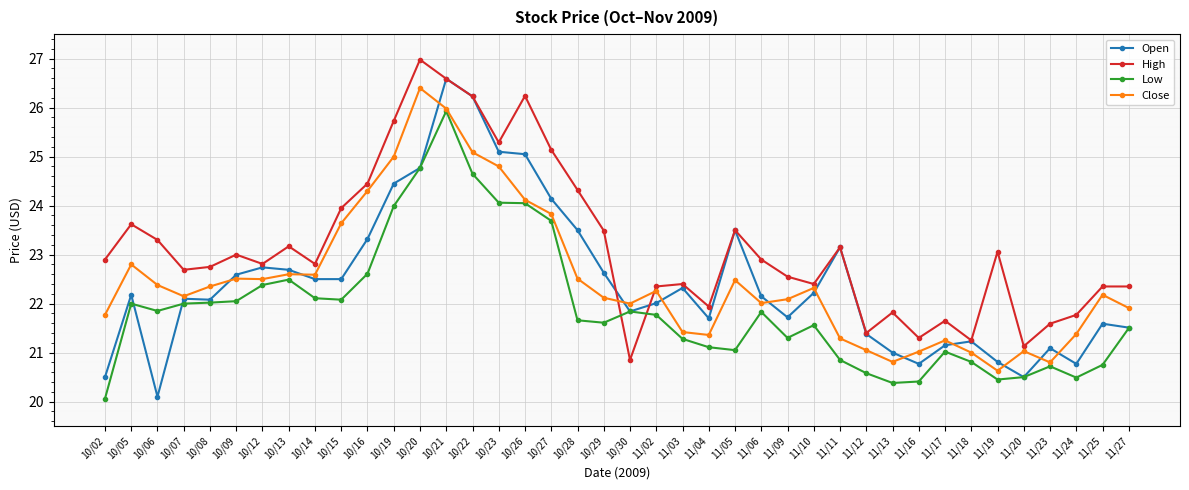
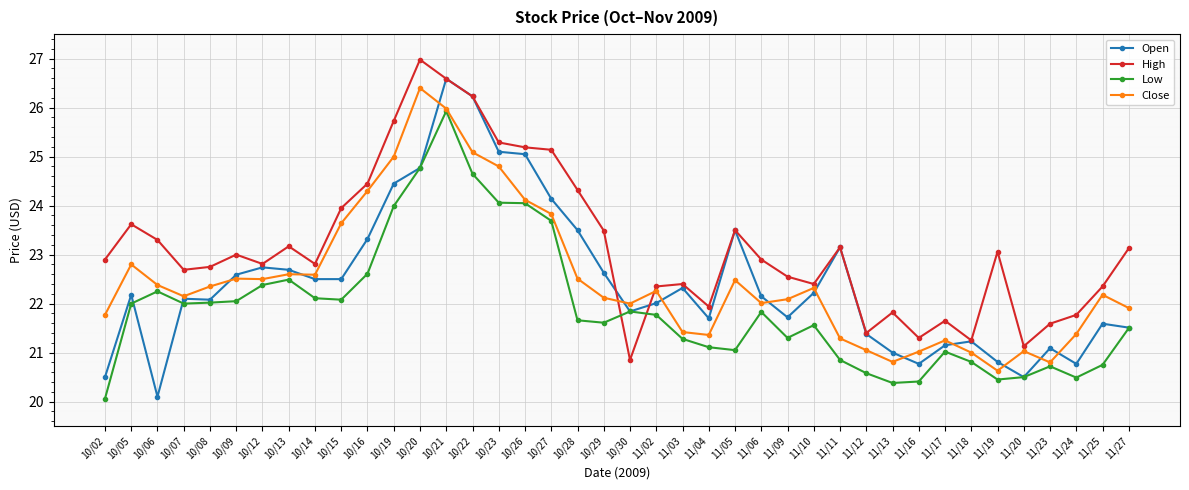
Low, 10/06: 21.9 -> 22.3
High, 10/26: 26.2 -> 25.2
High, 11/27: 22.4 -> 23.1
